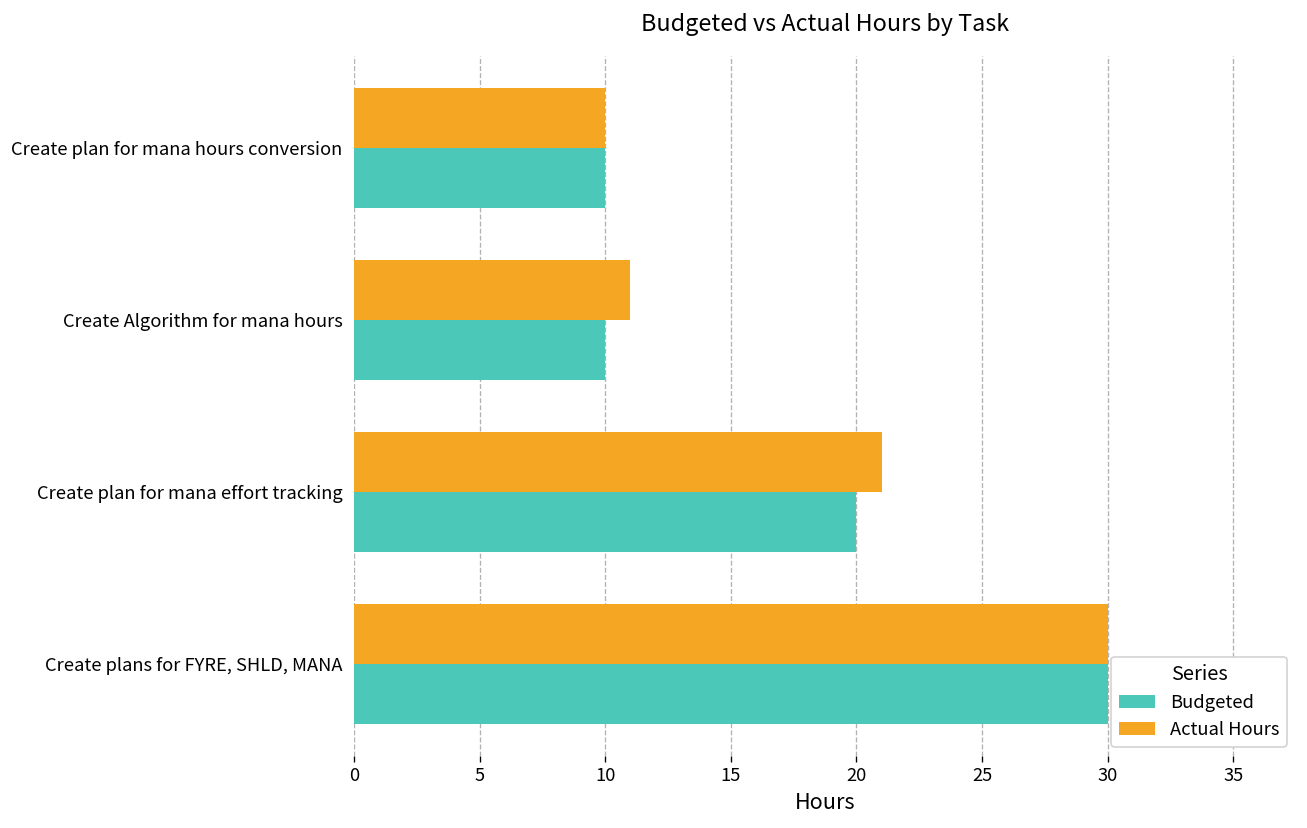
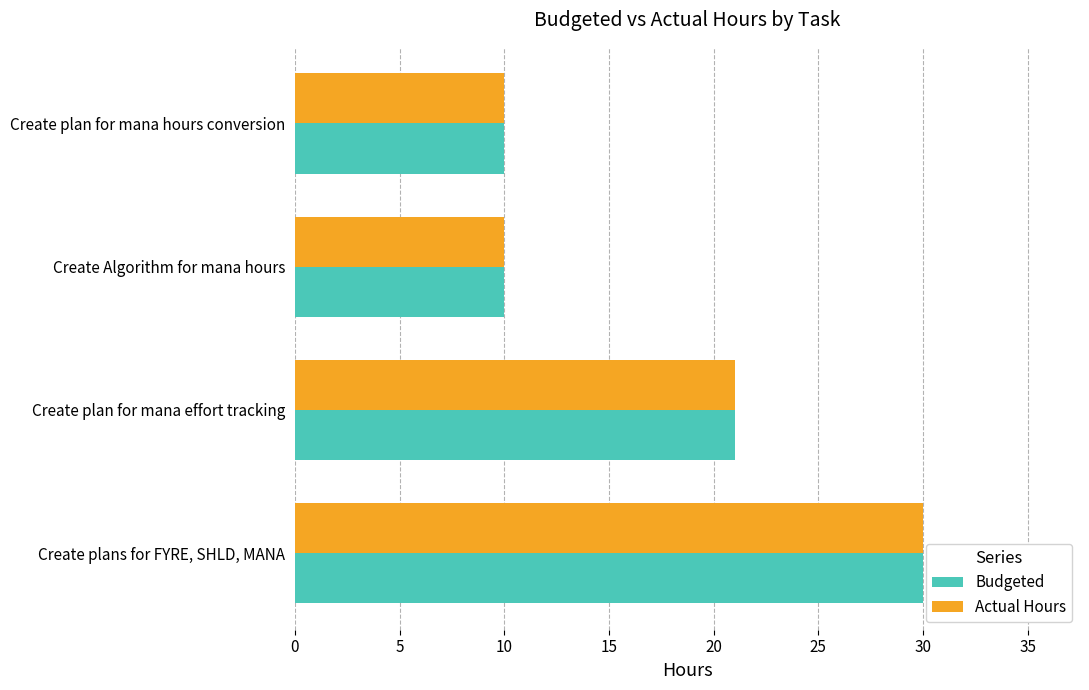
Actual Hours, Create Algorithm for mana hours: 11 -> 10
Budgeted, Create plan for mana effort tracking: 20 -> 21
